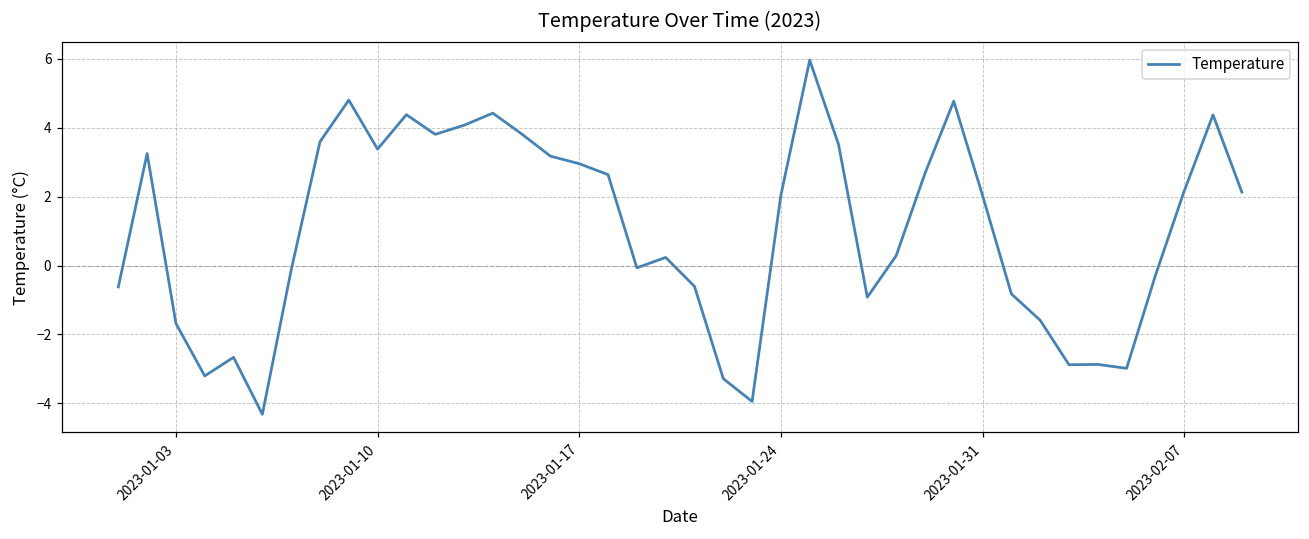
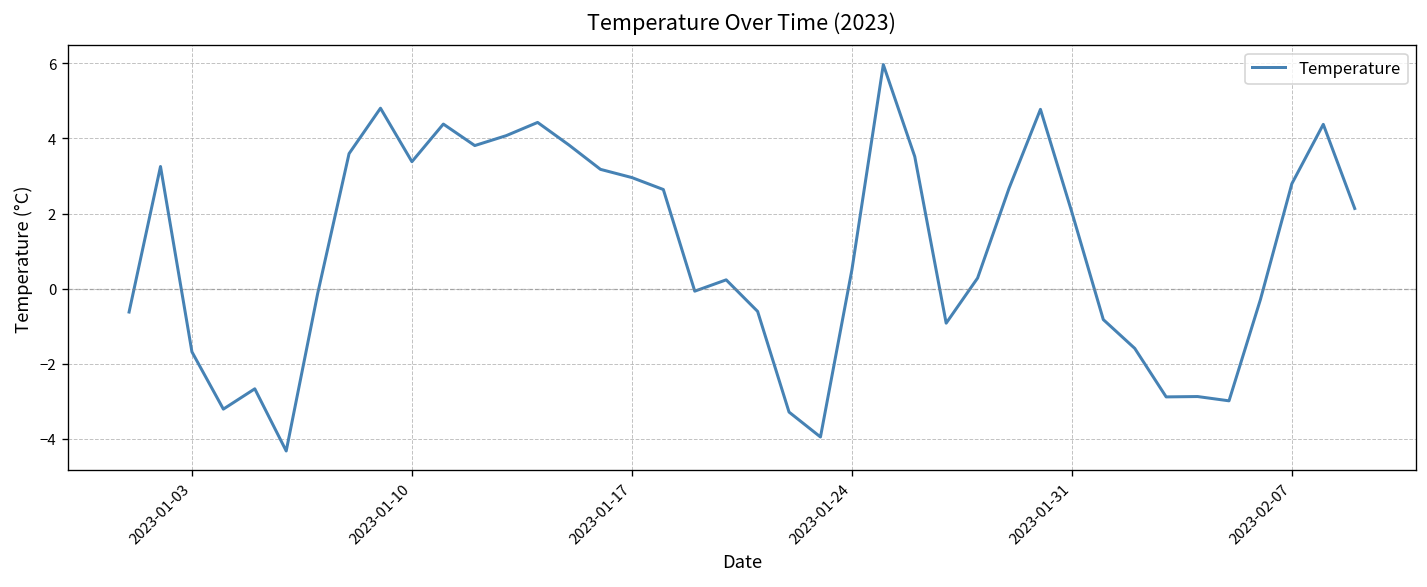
2023-01-24: 2.0 -> 0.5
2023-02-07: 2.2 -> 2.8
